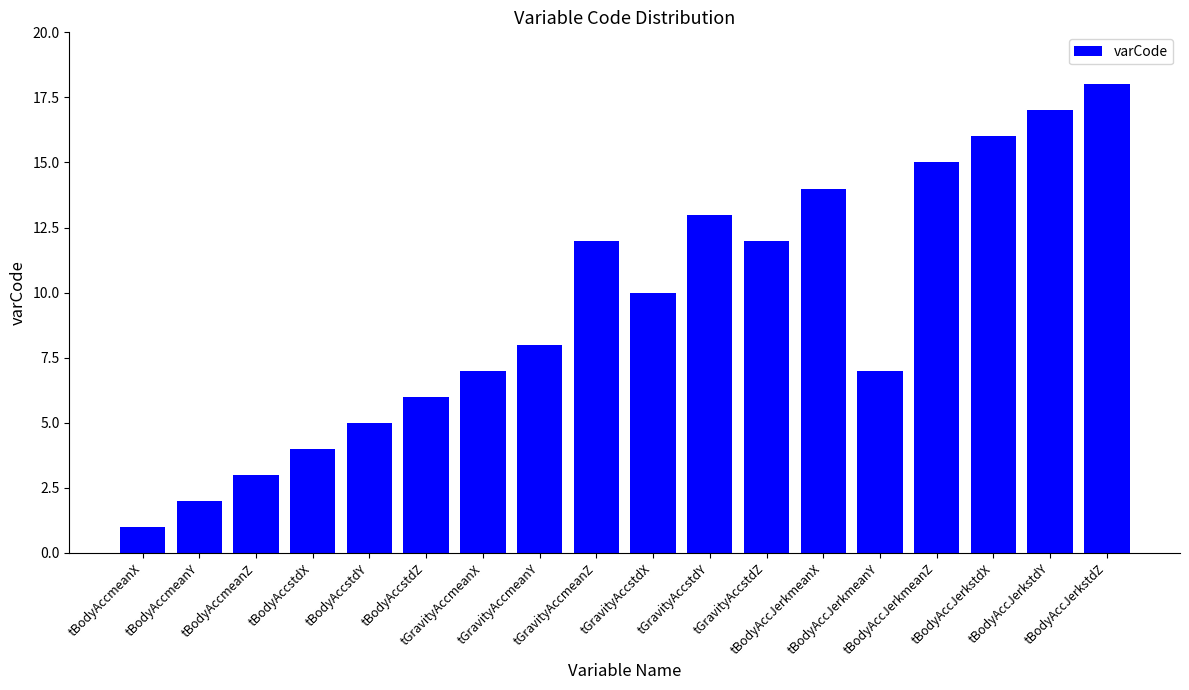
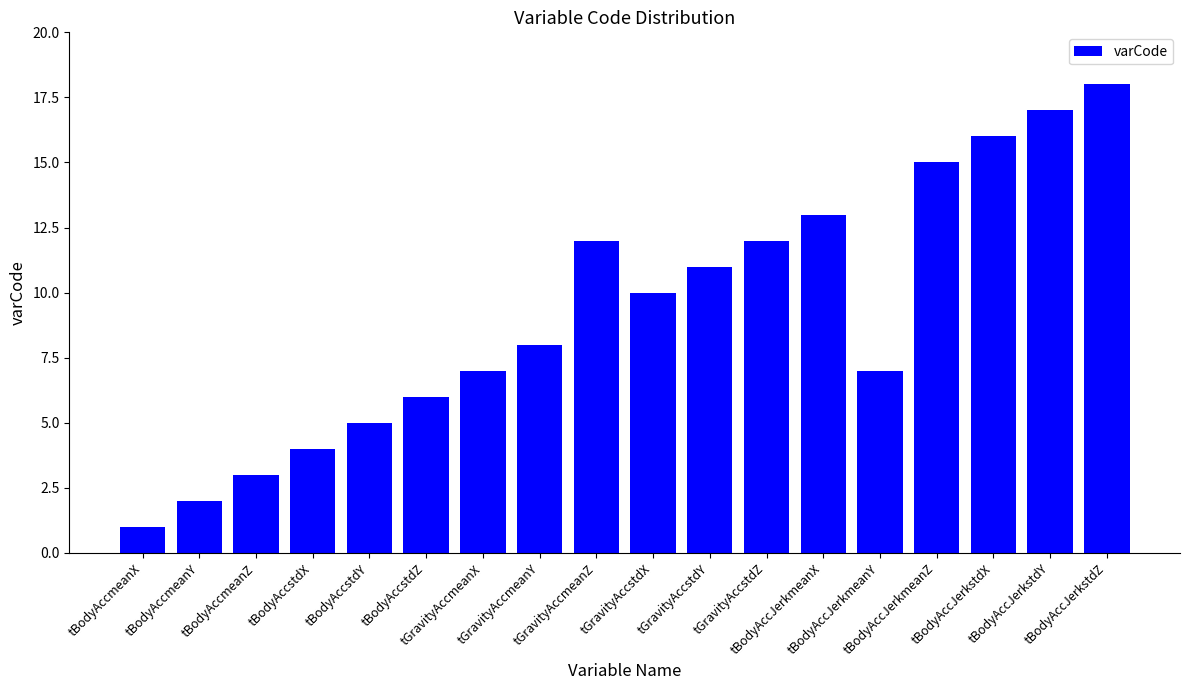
tGravityAccstdY: 13 -> 11
tBodyAccJerkmeanX: 14 -> 13
